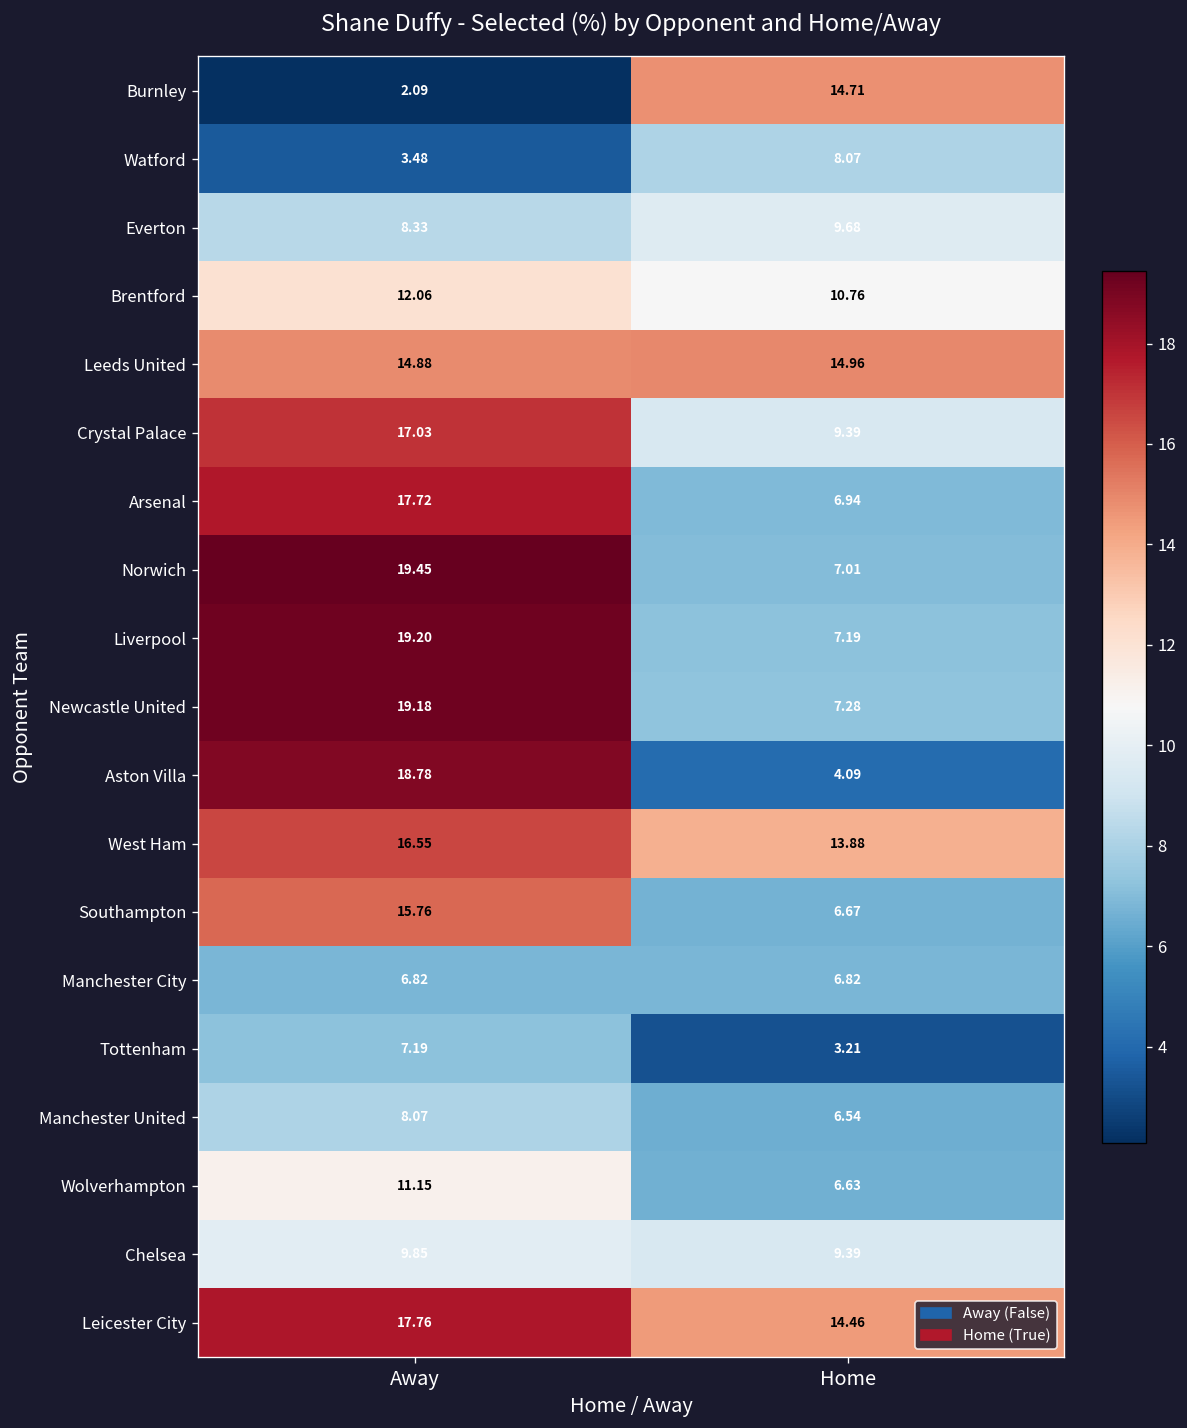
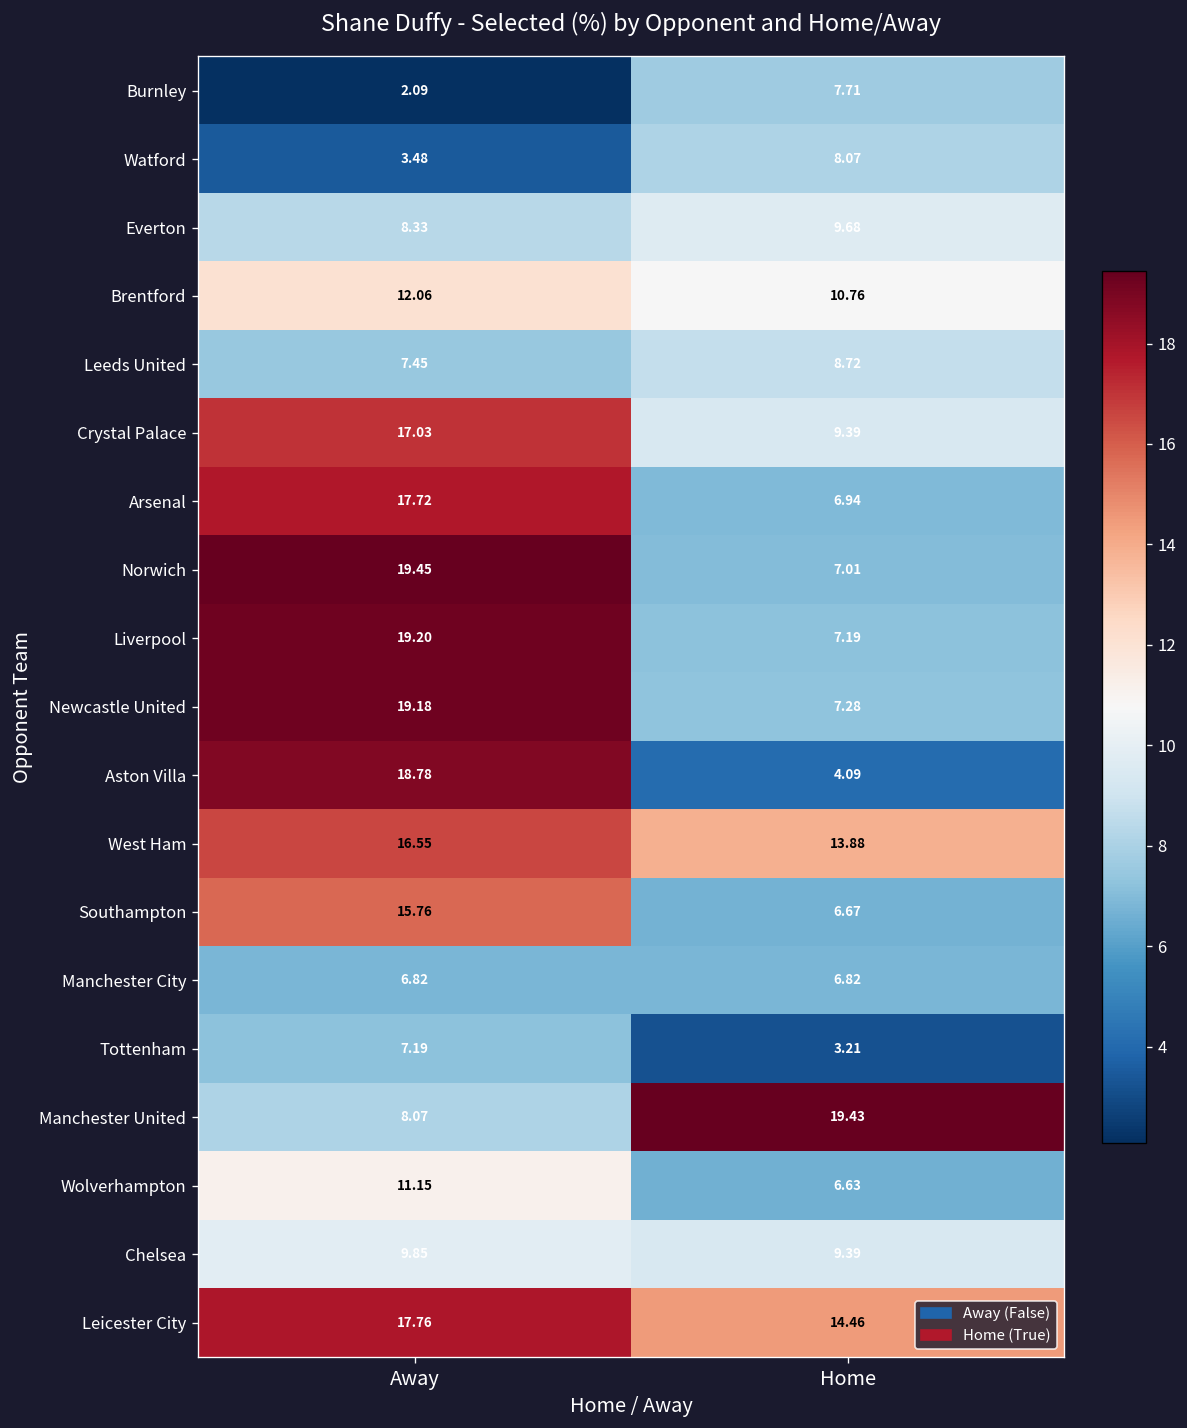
Burnley, Home: 14.71 -> 7.71
Leeds United, Away: 14.88 -> 7.45
Leeds United, Home: 14.96 -> 8.72
Manchester United, Home: 6.54 -> 19.43
